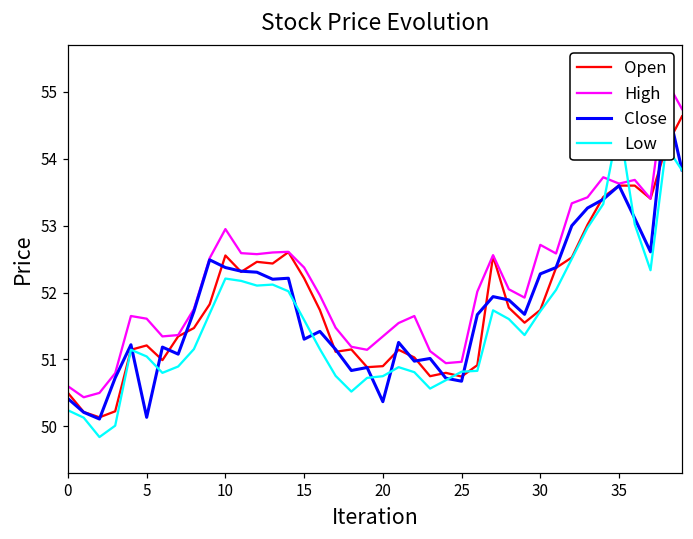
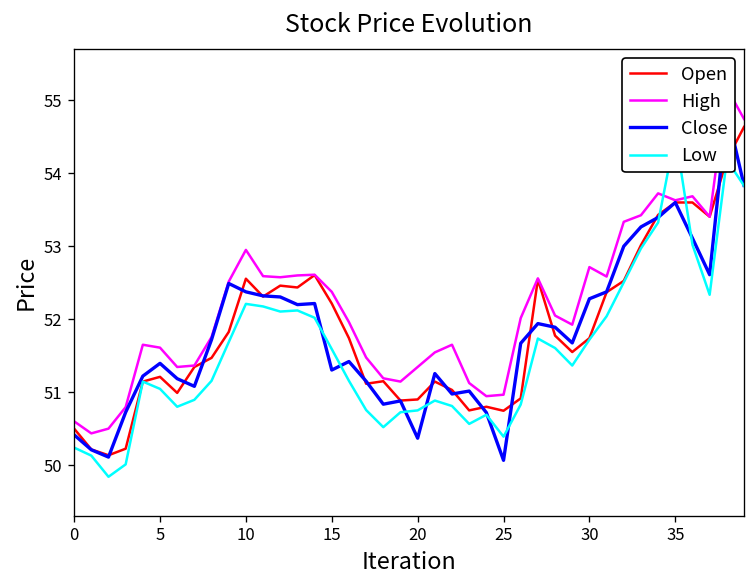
Close, 5: 50.1 -> 51.4
Close, 25: 50.7 -> 50.1
Low, 25: 50.8 -> 50.4
